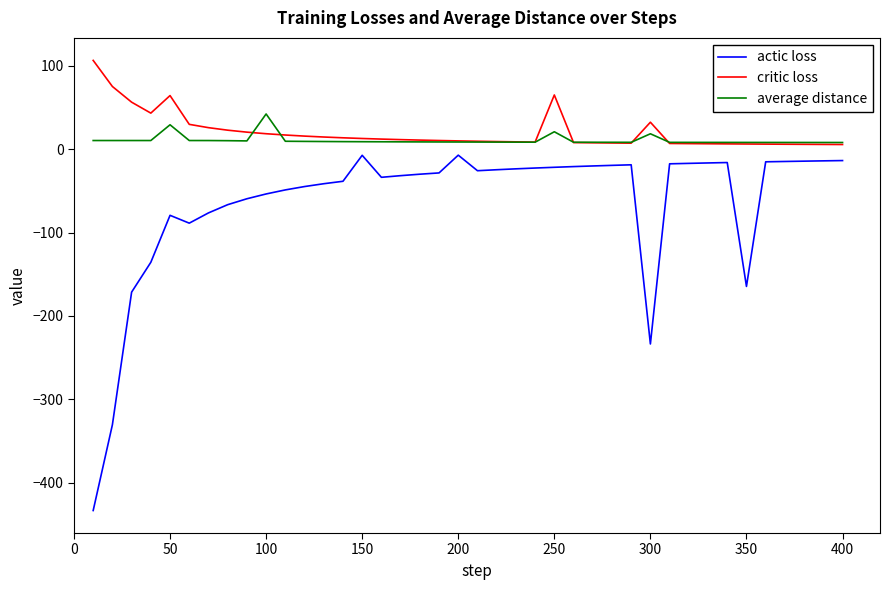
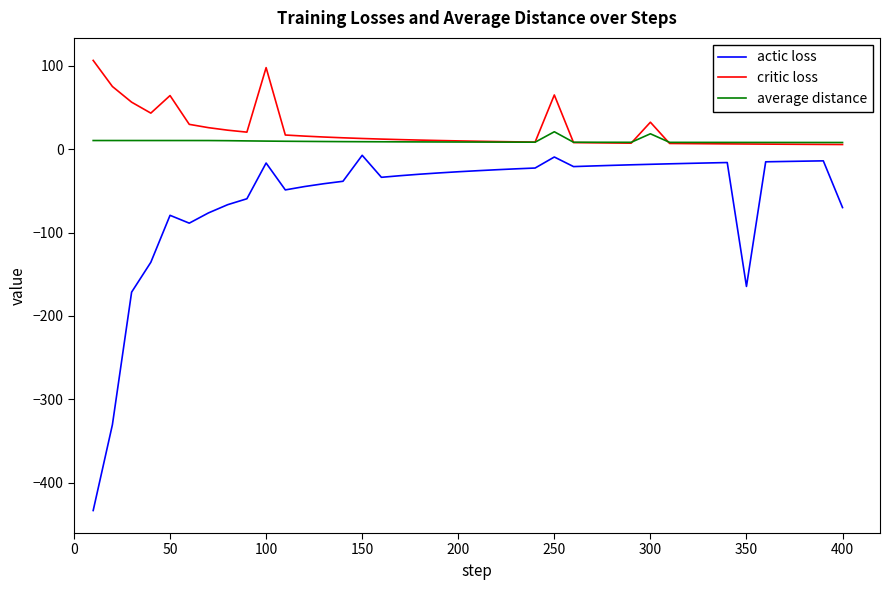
average distance, 50: 30 -> 10
actic loss, 100: -50 -> -20
critic loss, 100: 20 -> 100
average distance, 100: 40 -> 10
actic loss, 200: -10 -> -30
actic loss, 250: -20 -> -10
actic loss, 300: -230 -> -20
actic loss, 400: -10 -> -70
